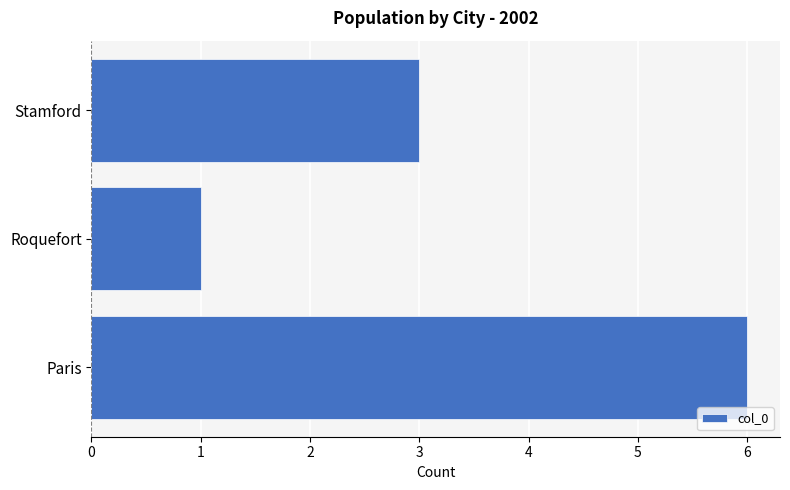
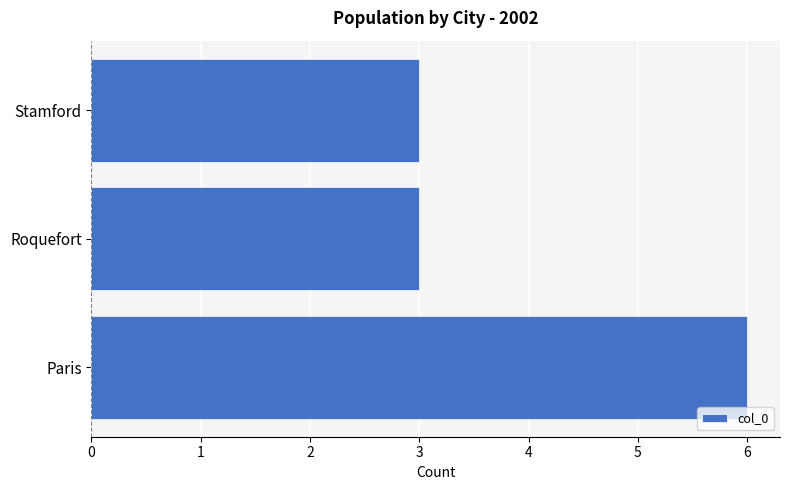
Roquefort: 1 -> 3
